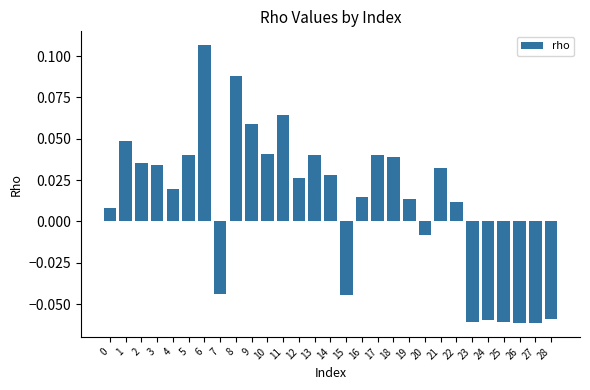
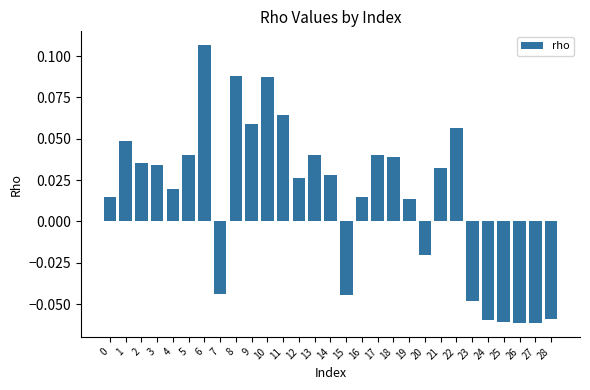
0: 0.008 -> 0.015
10: 0.041 -> 0.088
20: -0.008 -> -0.021
22: 0.012 -> 0.057
23: -0.061 -> -0.048
